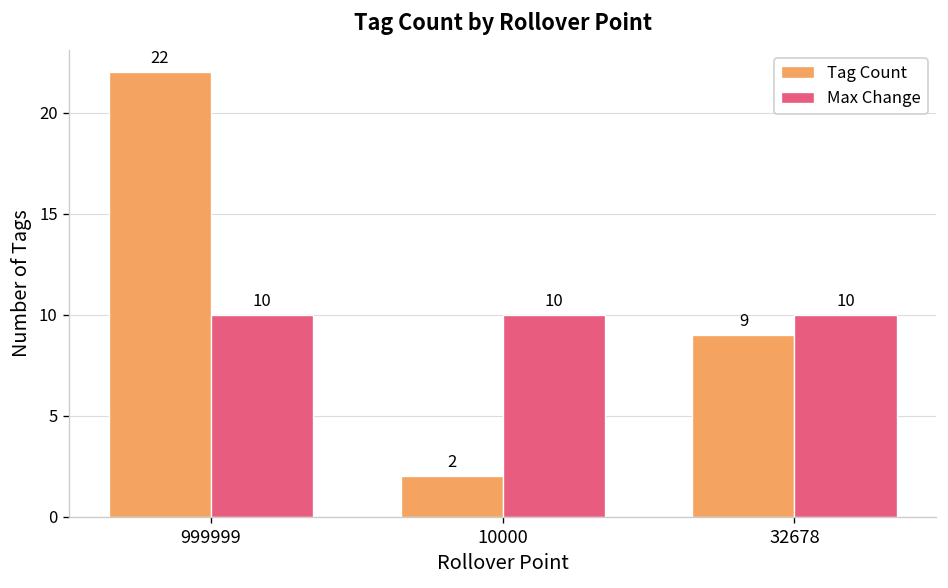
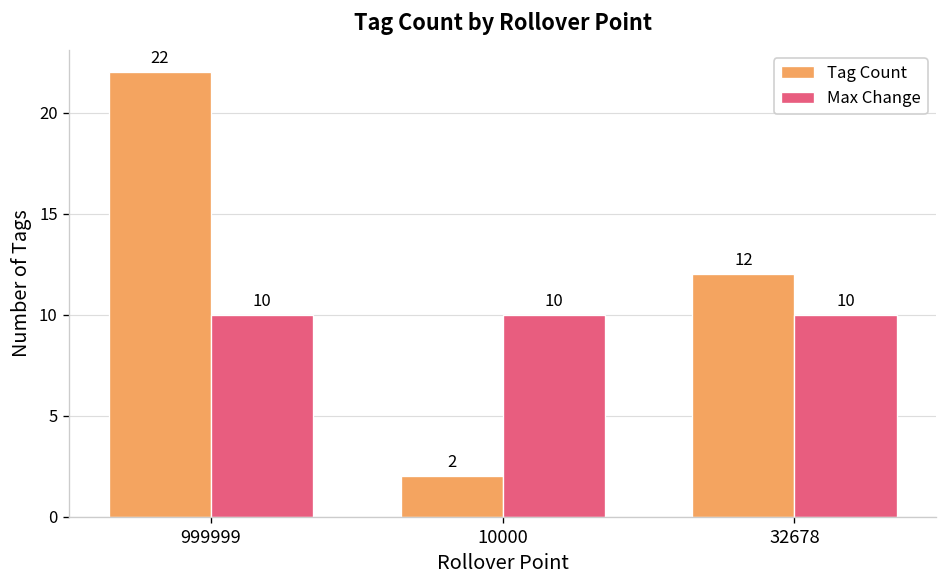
Tag Count, 32678: 9 -> 12
